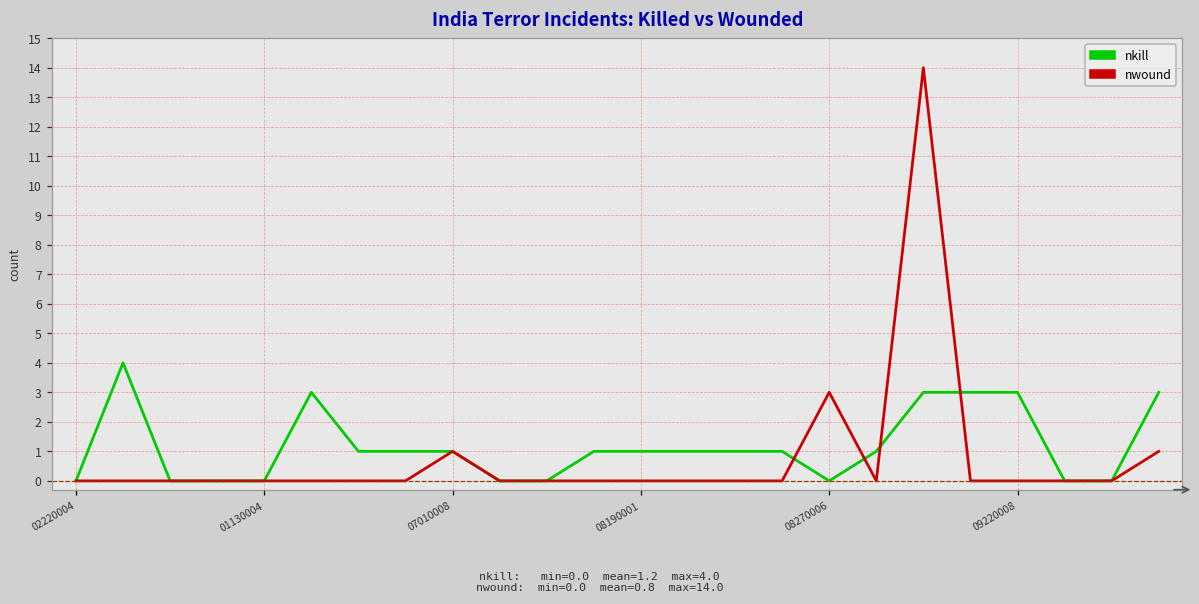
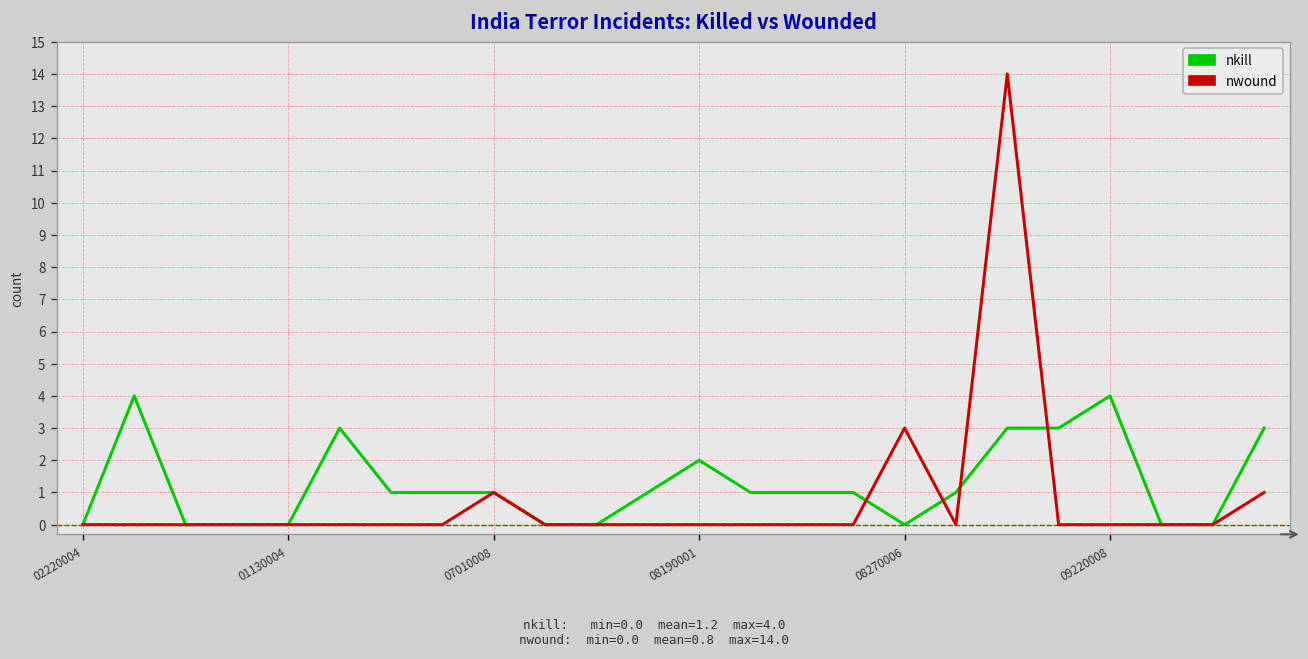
nkill, 08190001: 1 -> 2
nkill, 09220008: 3 -> 4
